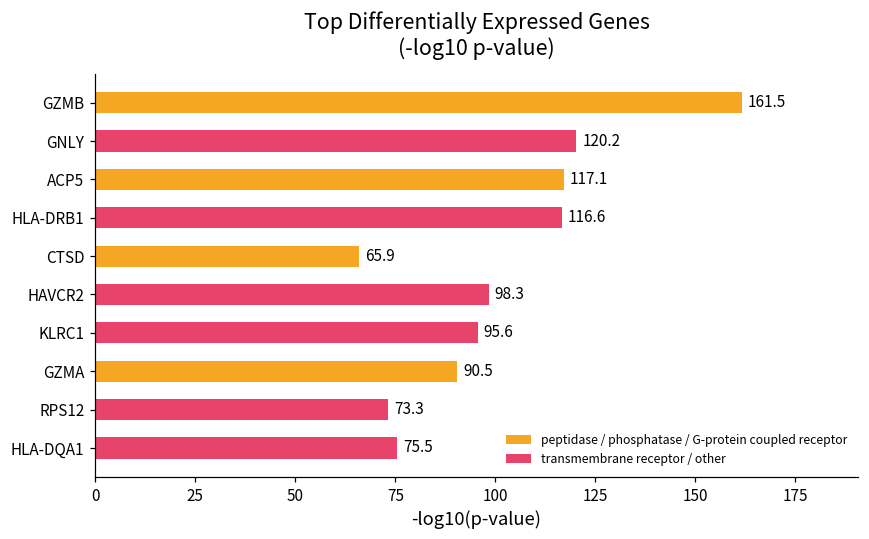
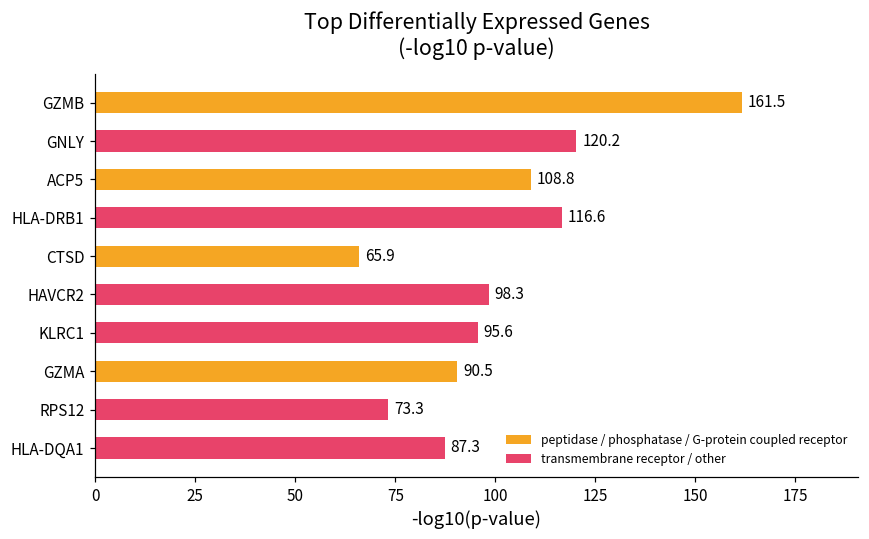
ACP5: 117.1 -> 108.8
HLA-DQA1: 75.5 -> 87.3
